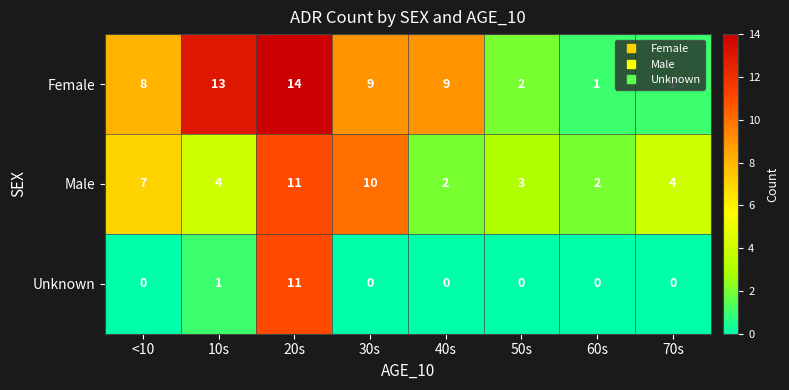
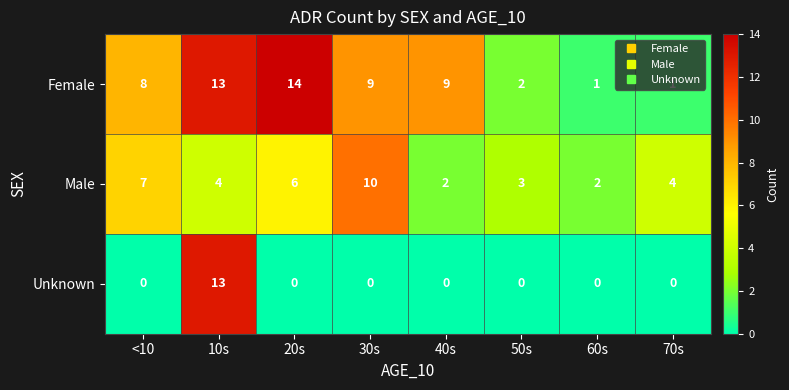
Male, 20s: 11 -> 6
Unknown, 10s: 1 -> 13
Unknown, 20s: 11 -> 0
